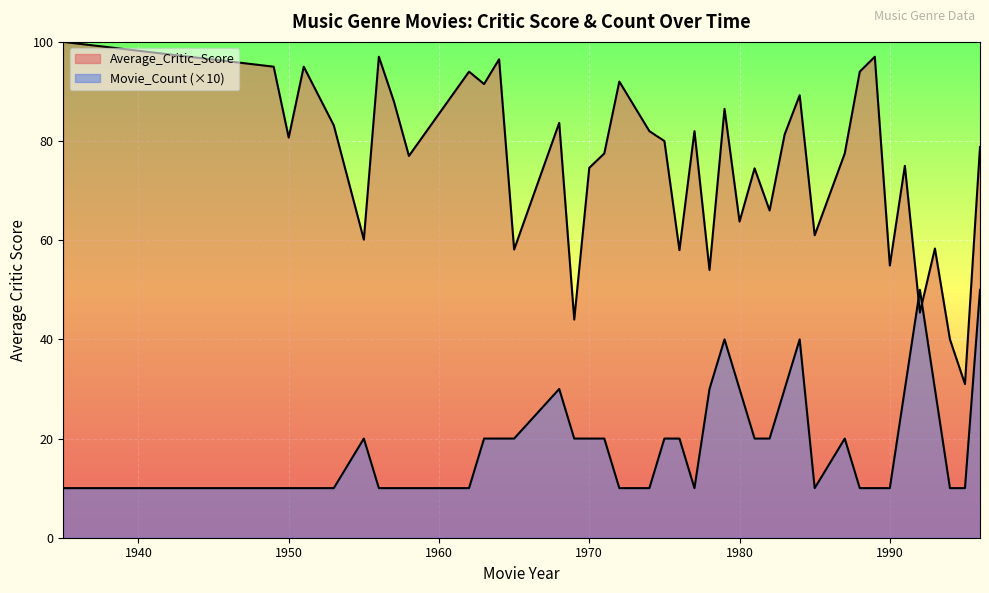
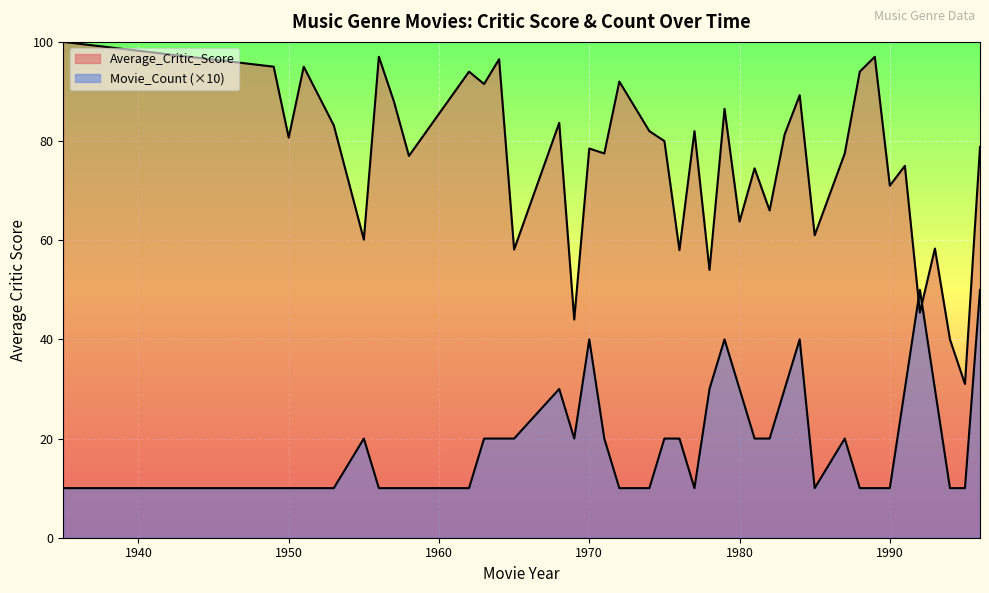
Average_Critic_Score, 1970: 75 -> 79
Movie_Count (×10), 1970: 20 -> 40
Average_Critic_Score, 1990: 55 -> 71
